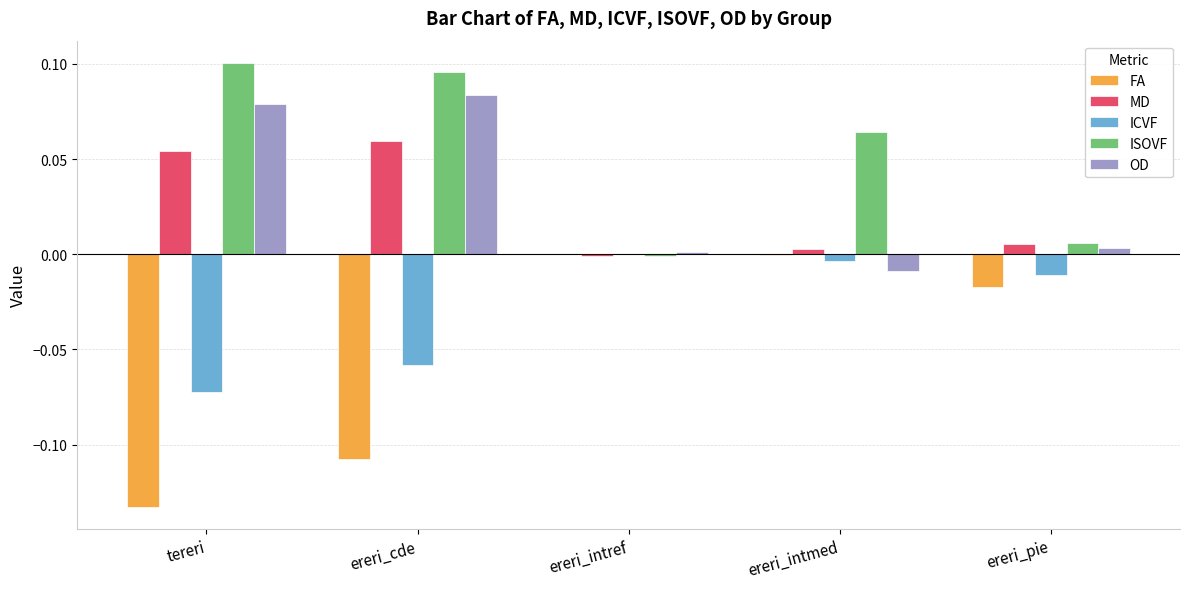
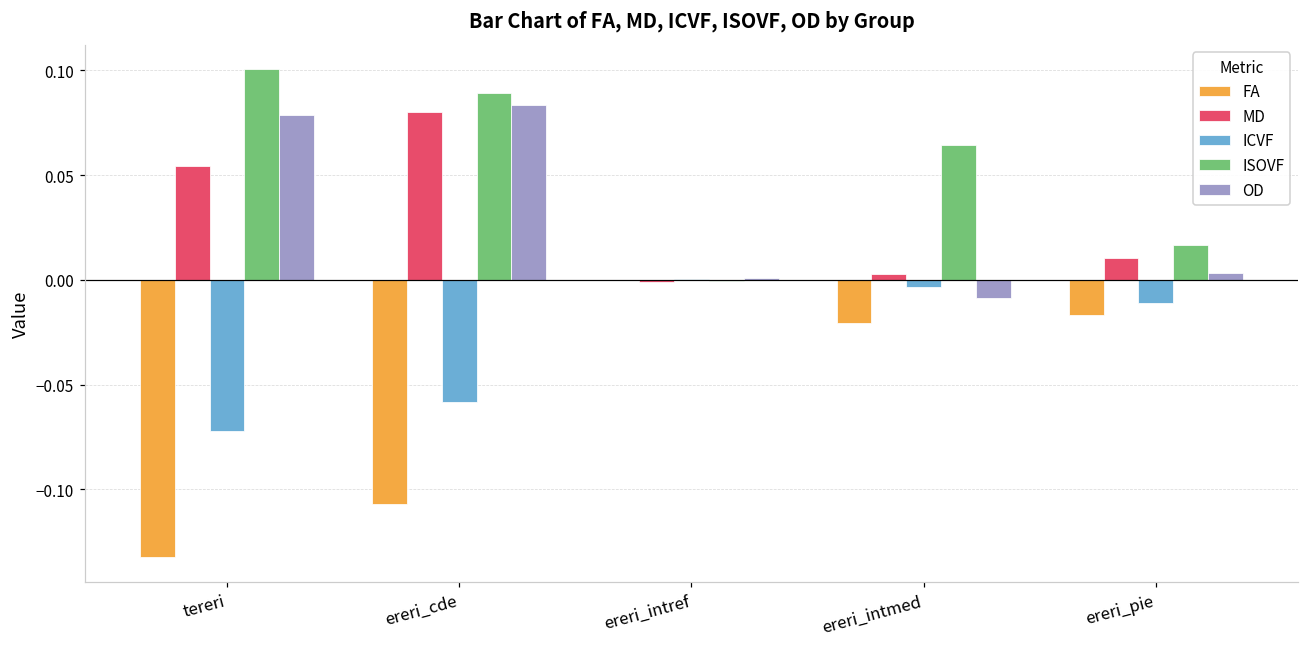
MD, ereri_cde: 0.060 -> 0.080
ISOVF, ereri_cde: 0.096 -> 0.089
FA, ereri_intmed: 0.000 -> -0.021
MD, ereri_pie: 0.006 -> 0.010
ISOVF, ereri_pie: 0.006 -> 0.017
